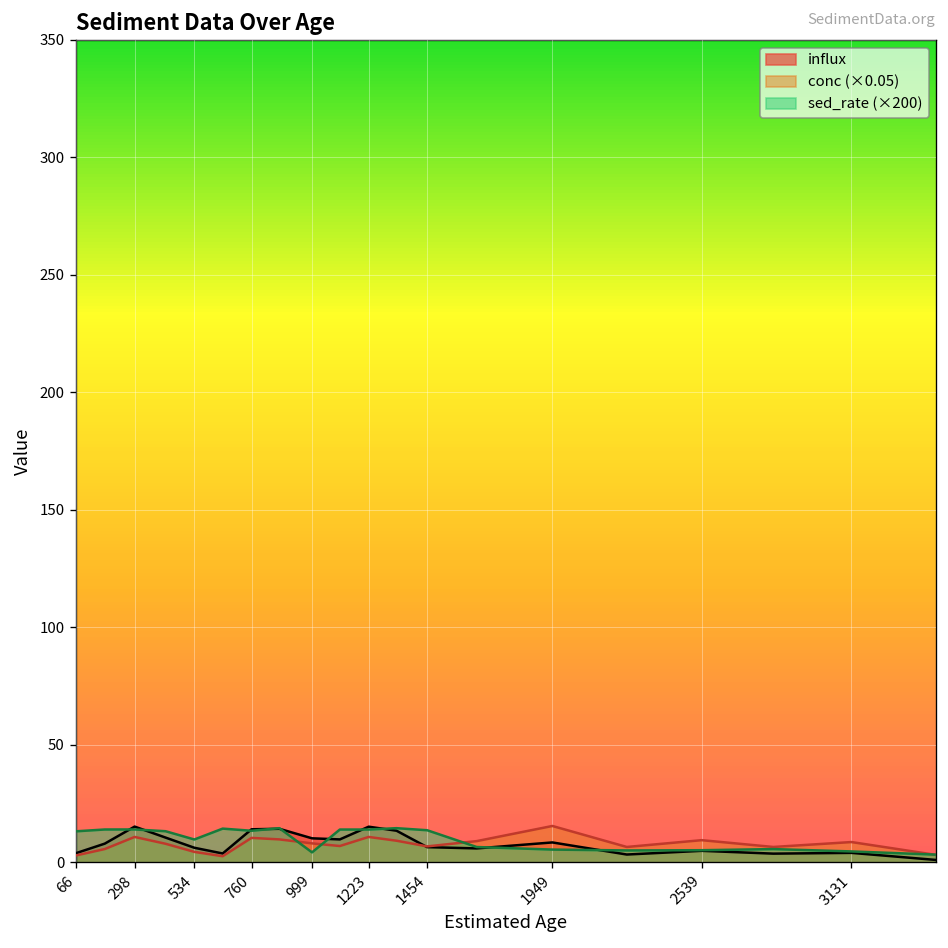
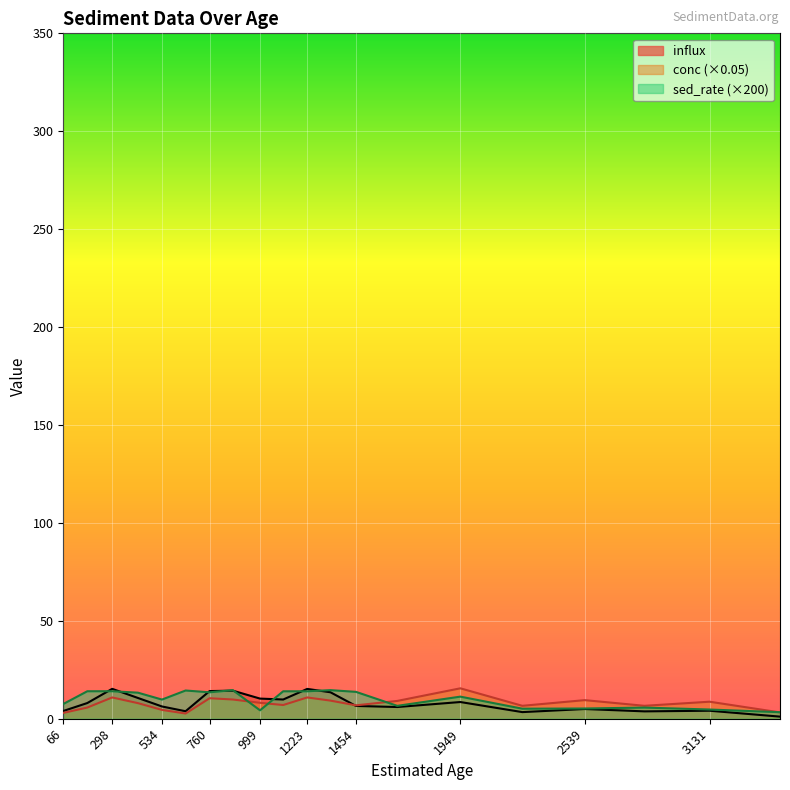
sed_rate (×200), 66: 13 -> 8
sed_rate (×200), 1949: 5 -> 11
